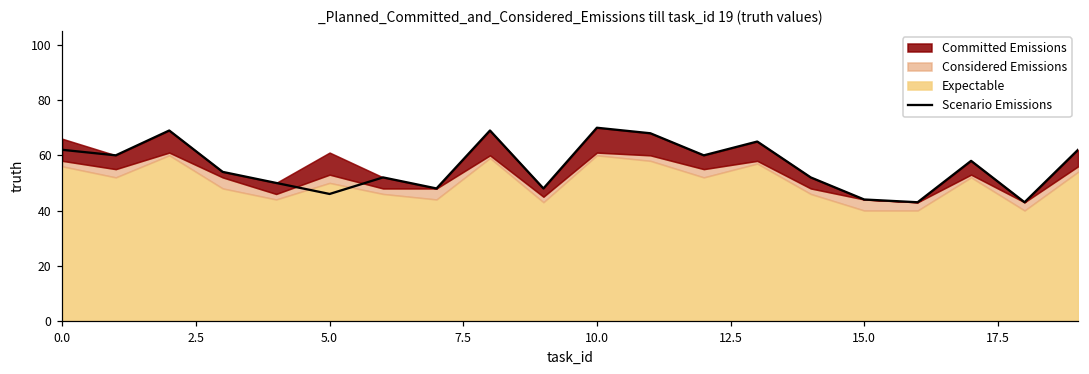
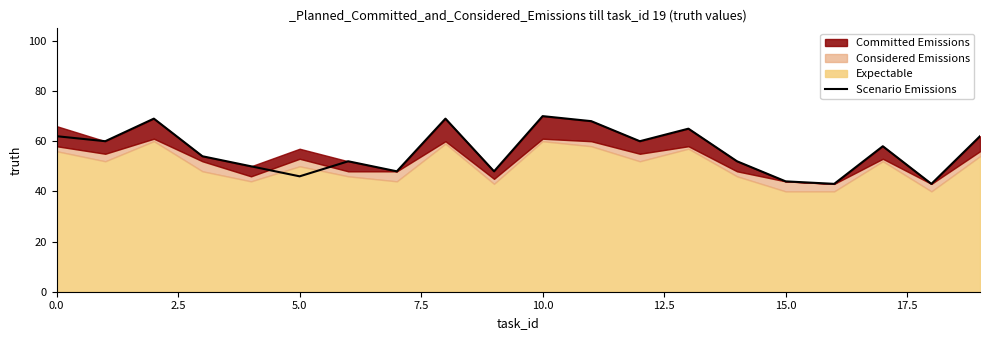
Committed Emissions, 5.0: 8 -> 4
